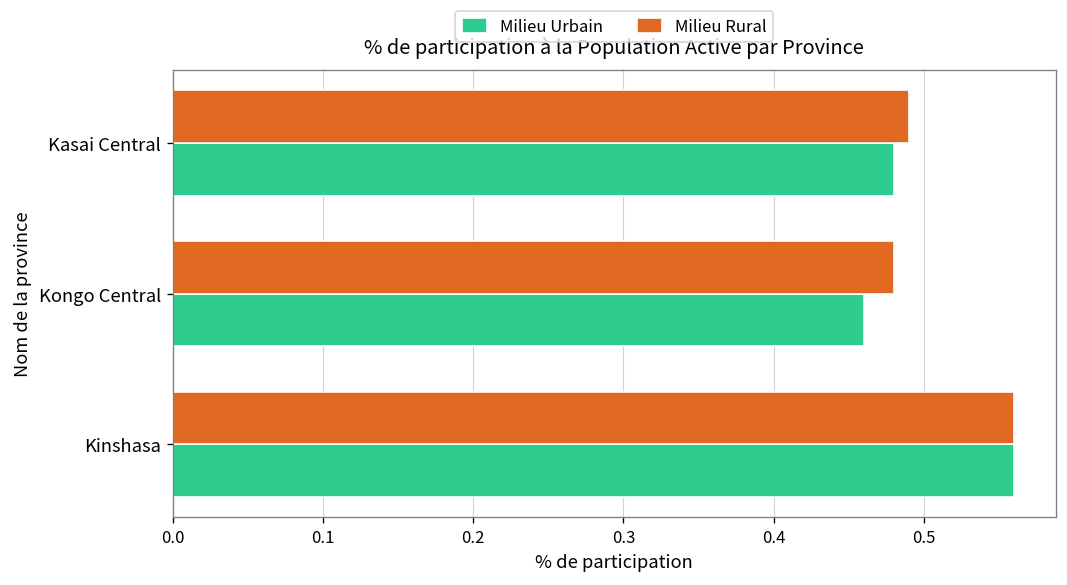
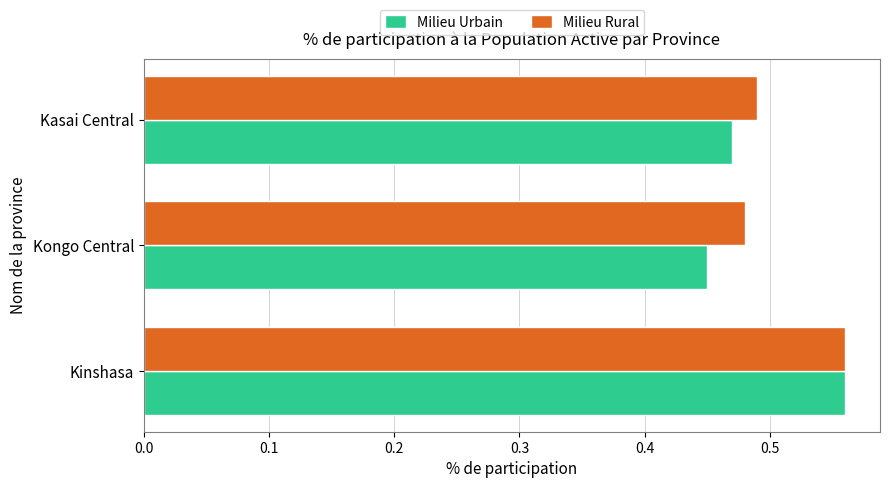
Milieu Urbain, Kasai Central: 0.48 -> 0.47
Milieu Urbain, Kongo Central: 0.46 -> 0.45
